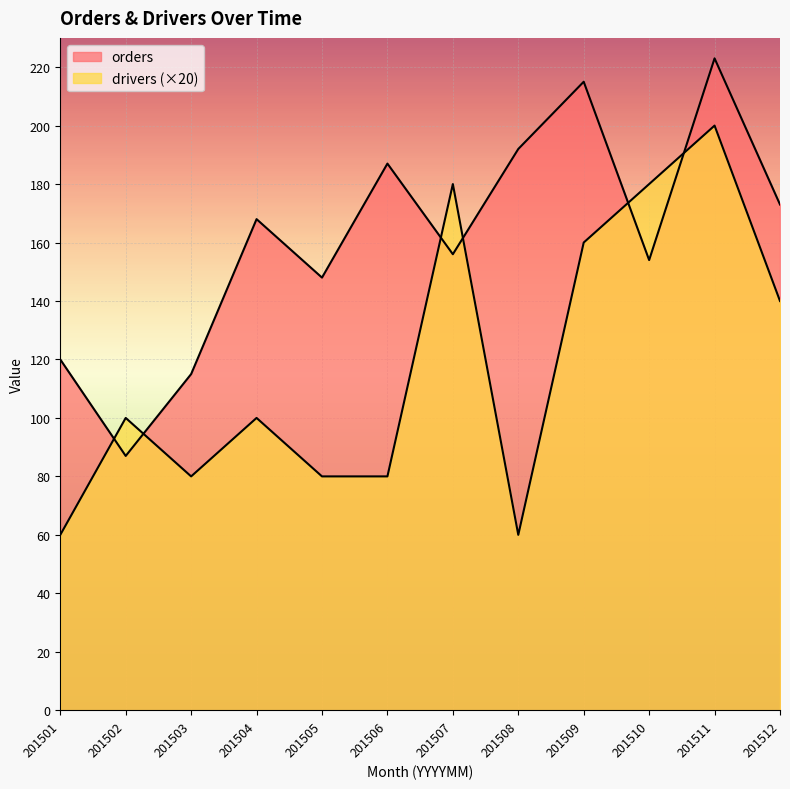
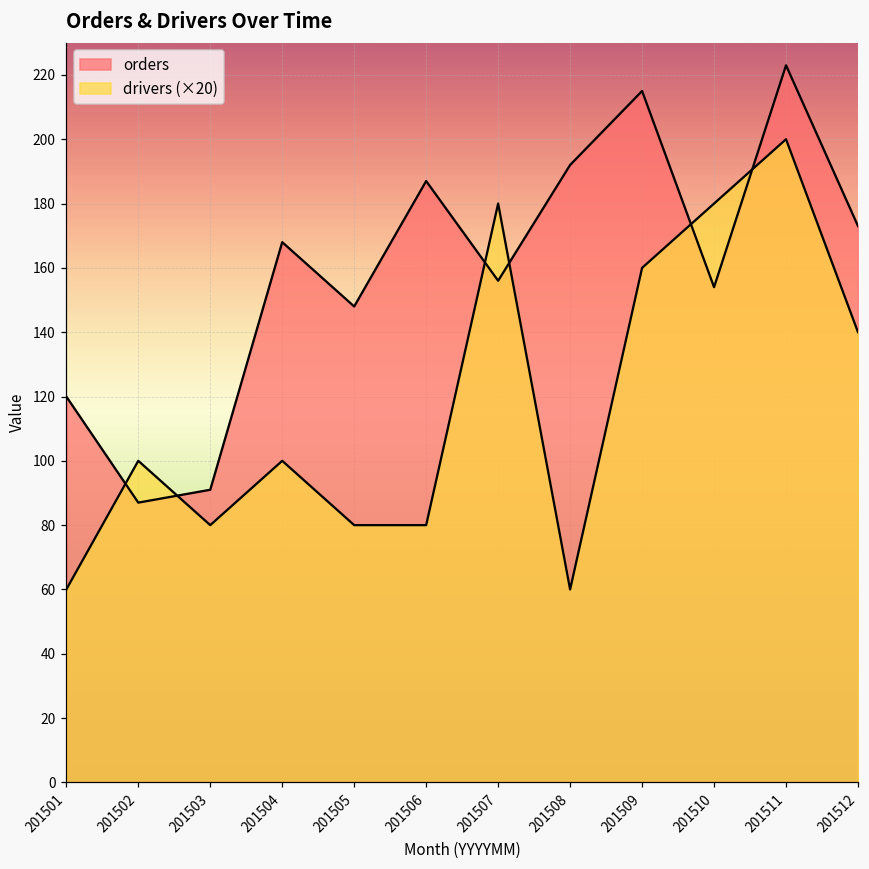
orders, 201503: 115 -> 91
